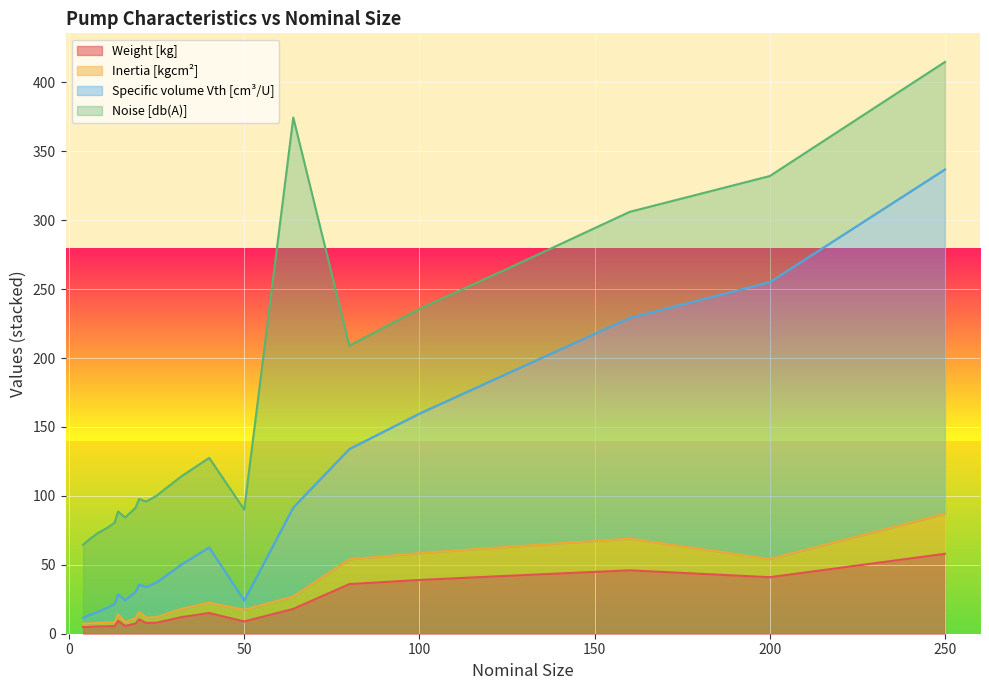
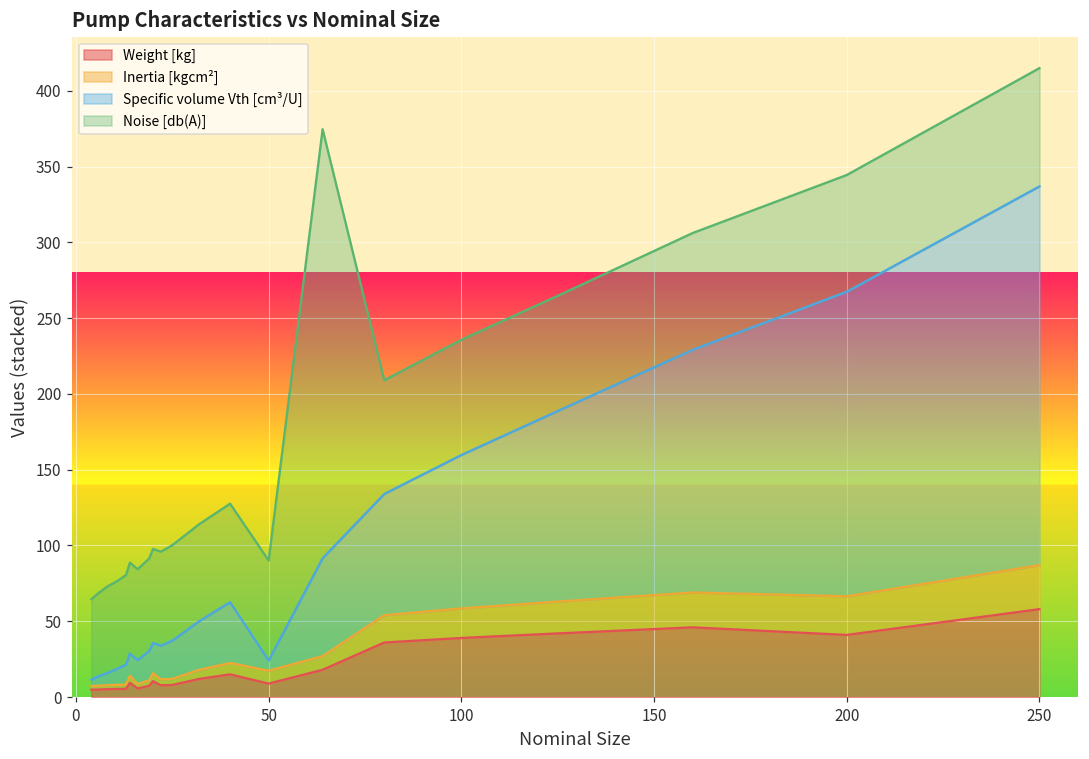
Inertia [kgcm²], 200: 13 -> 26
